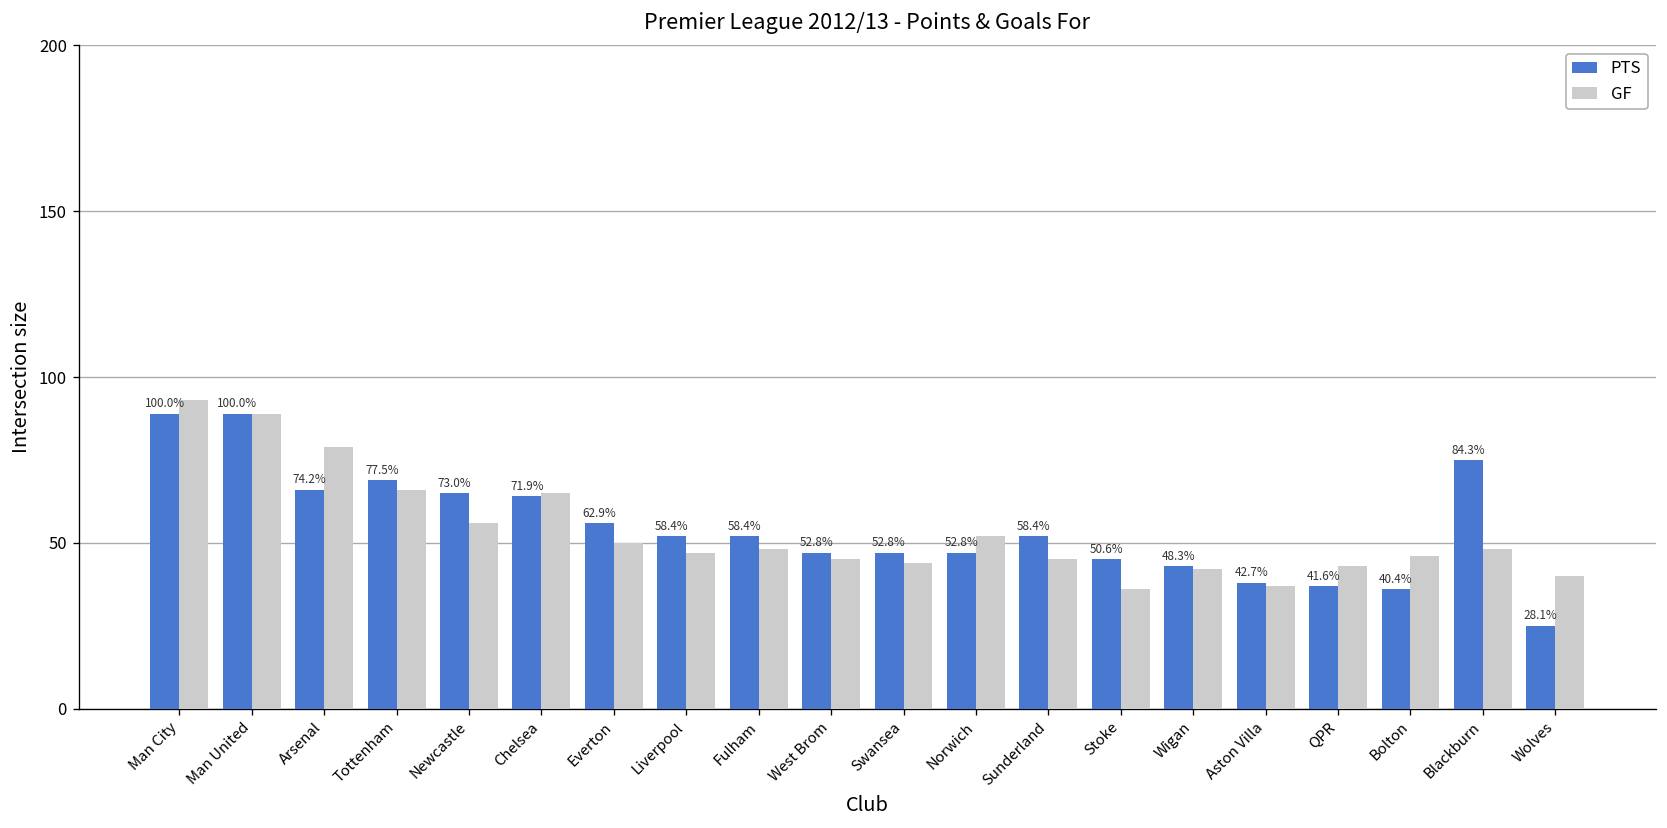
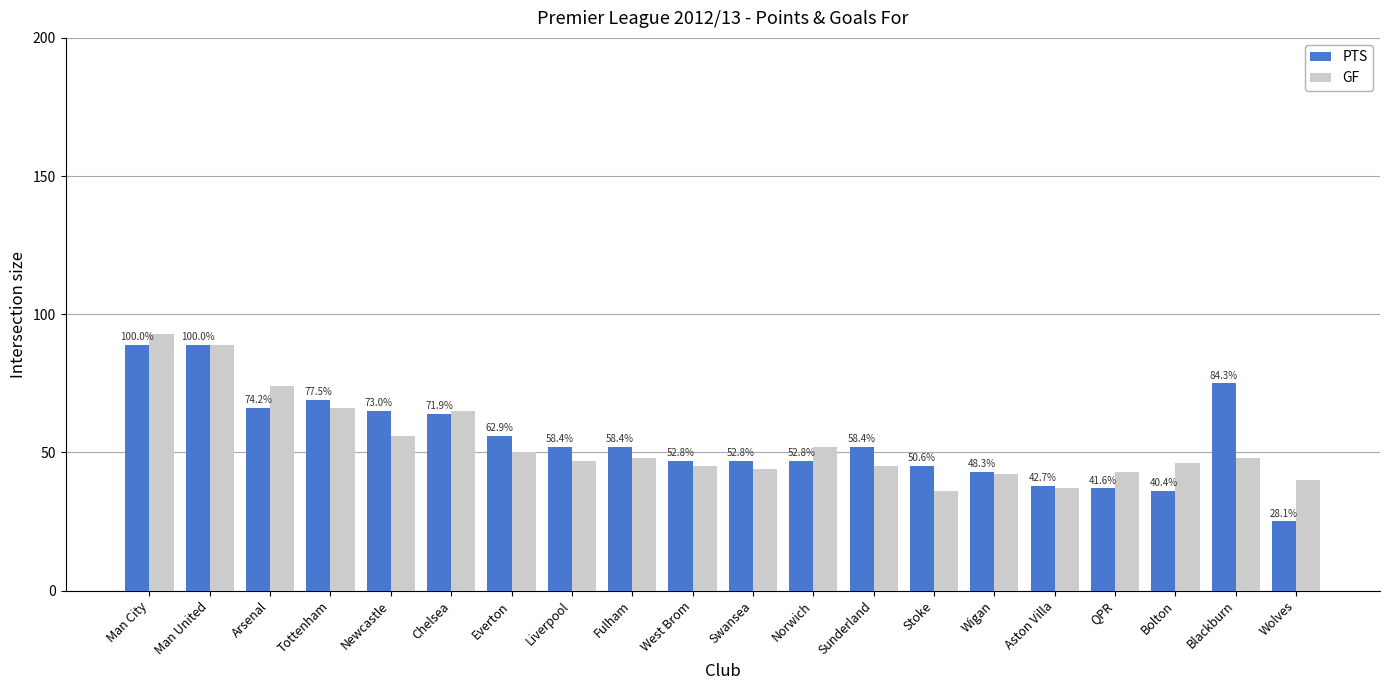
GF, Arsenal: 79 -> 74
